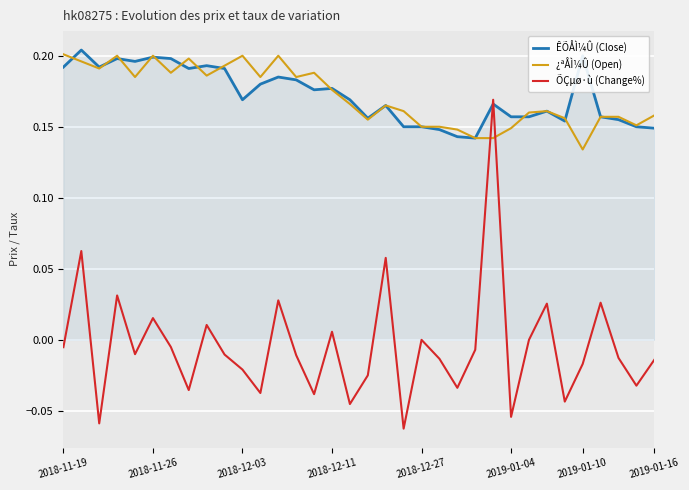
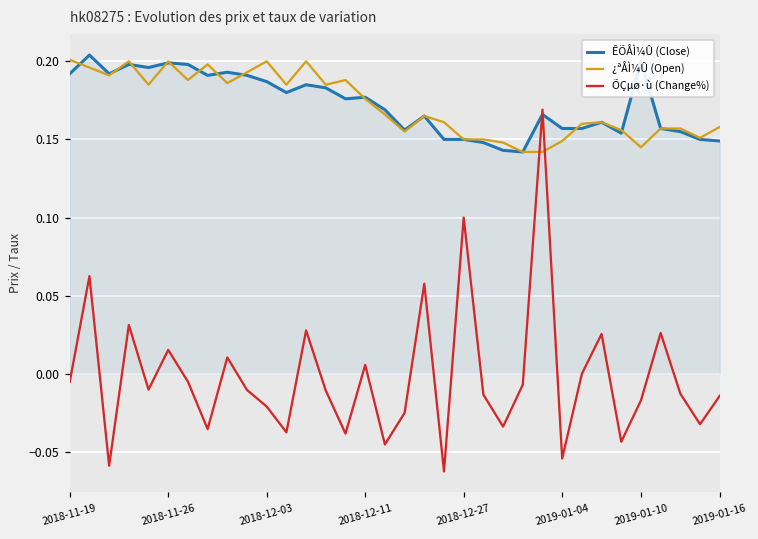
ÊÕÅÌ¼Û (Close), 2018-12-03: 0.169 -> 0.187
ÕÇµø·ù (Change%), 2018-12-27: 0.0 -> 0.1
¿ªÅÌ¼Û (Open), 2019-01-10: 0.134 -> 0.145
